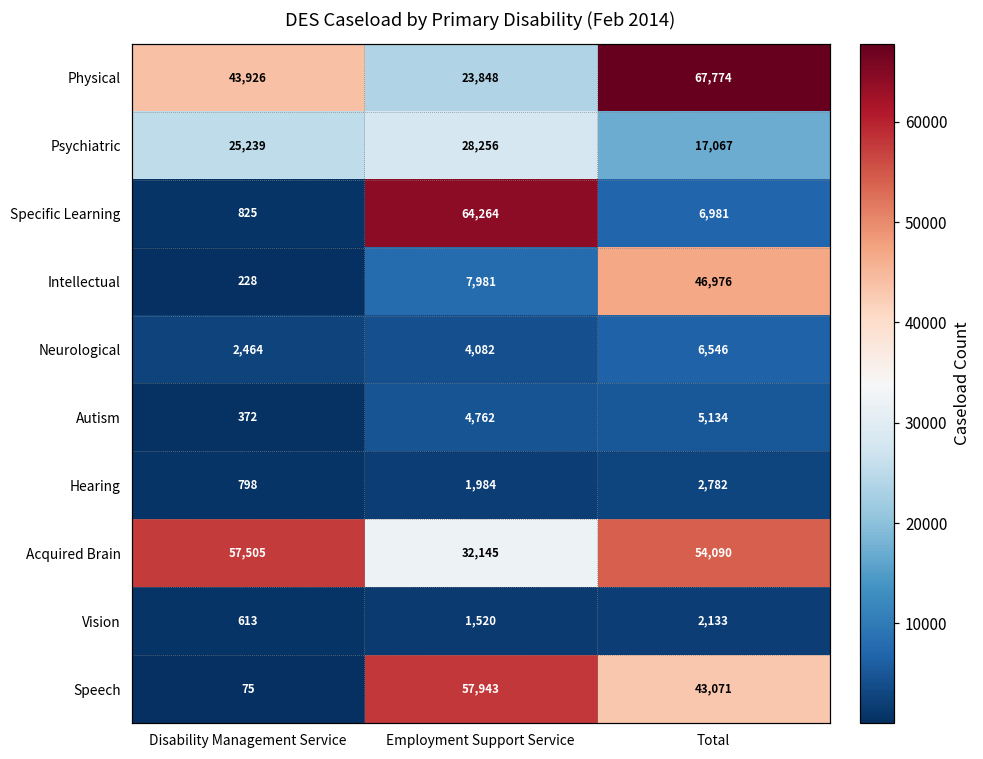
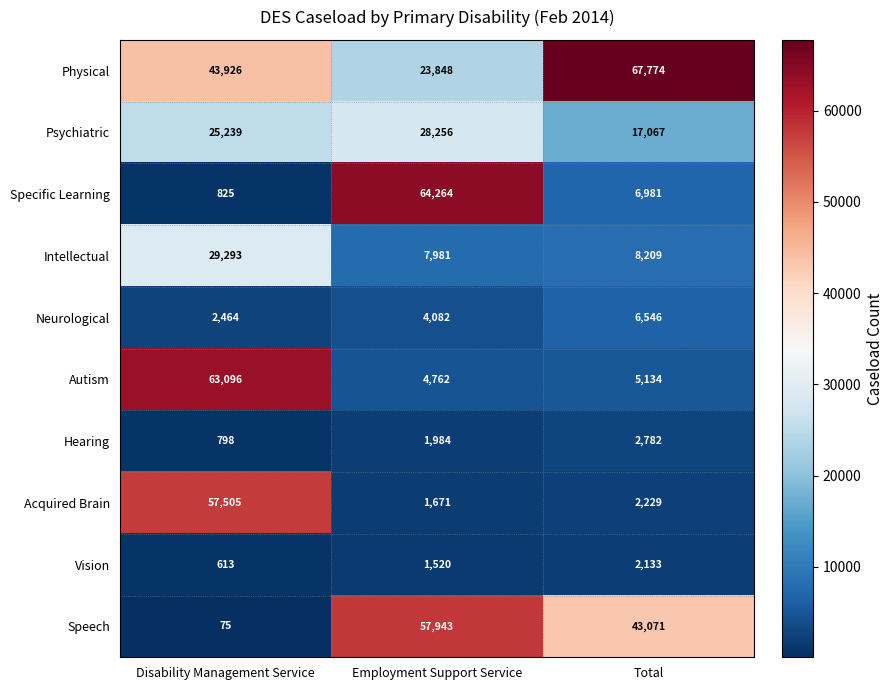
Intellectual, Disability Management Service: 228 -> 29,293
Intellectual, Total: 46,976 -> 8,209
Autism, Disability Management Service: 372 -> 63,096
Acquired Brain, Employment Support Service: 32,145 -> 1,671
Acquired Brain, Total: 54,090 -> 2,229
